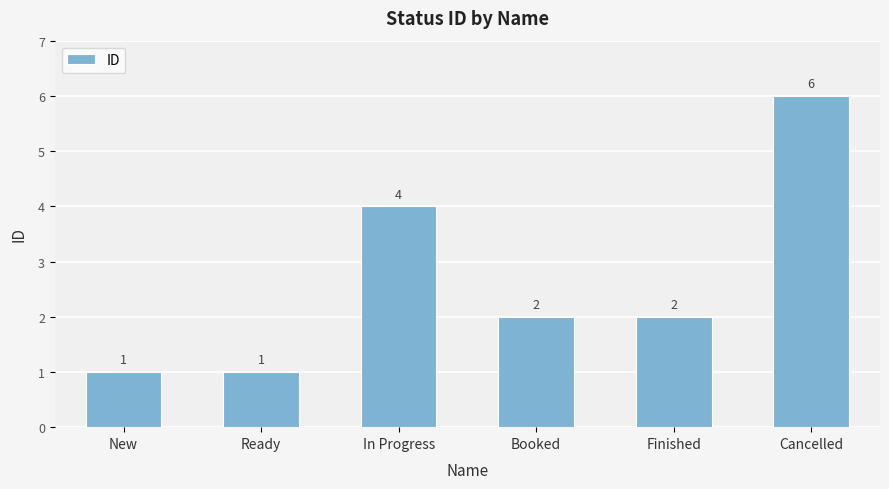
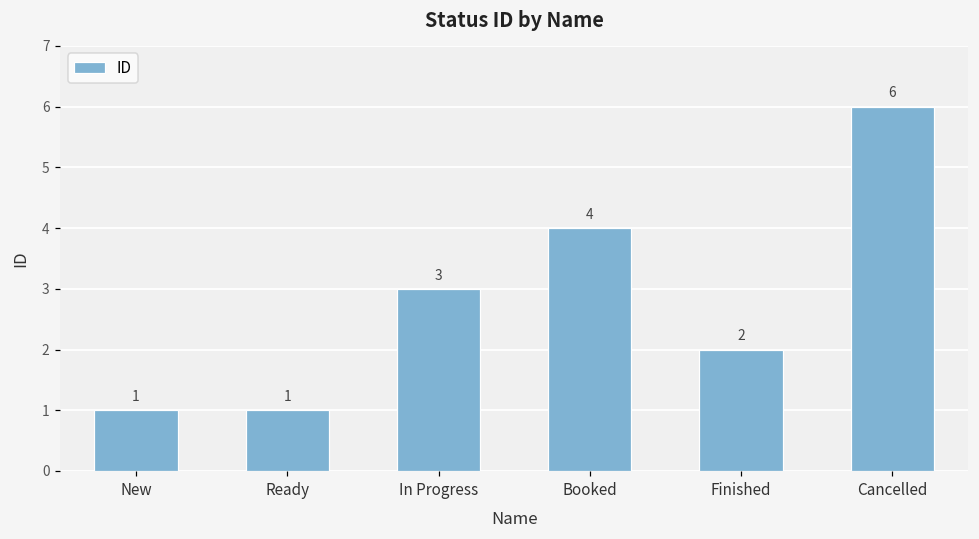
In Progress: 4 -> 3
Booked: 2 -> 4
